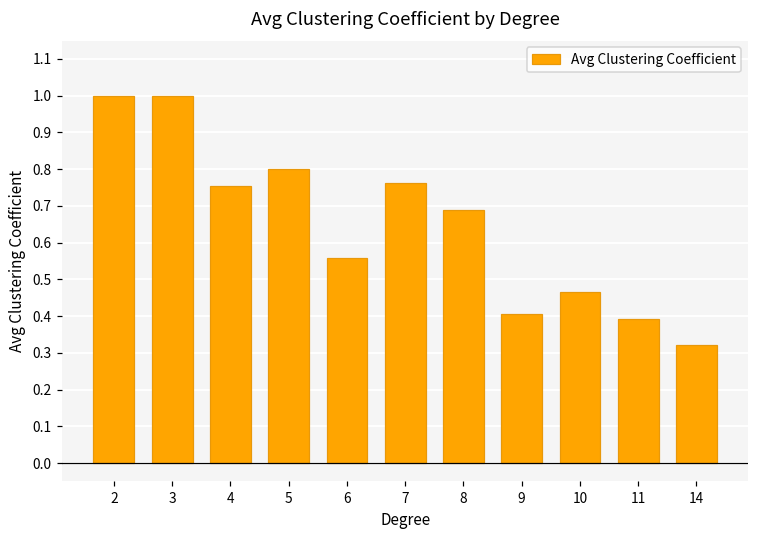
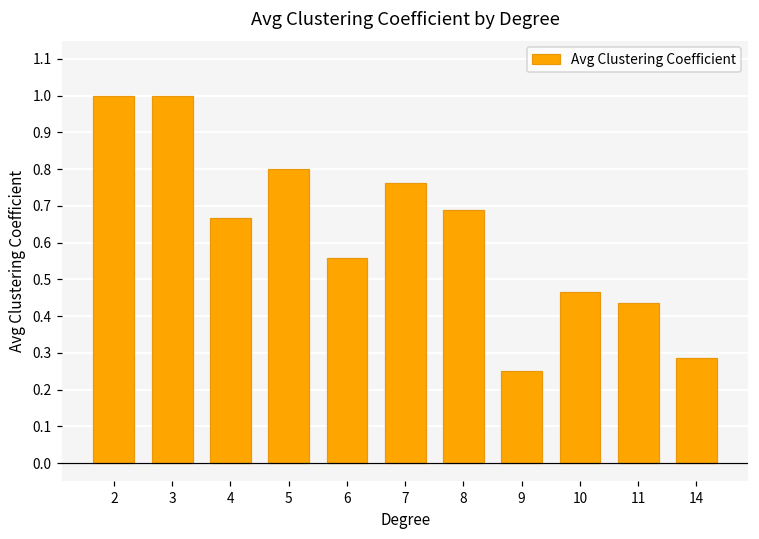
4: 0.75 -> 0.67
9: 0.41 -> 0.25
11: 0.39 -> 0.44
14: 0.32 -> 0.29
